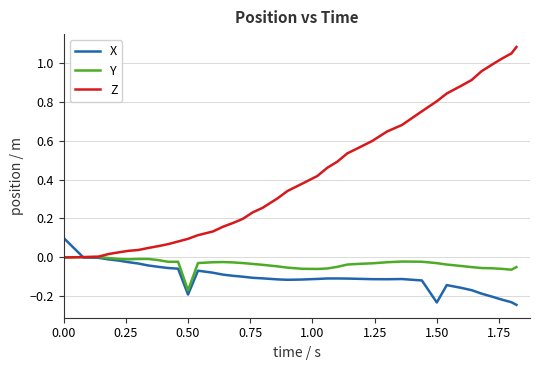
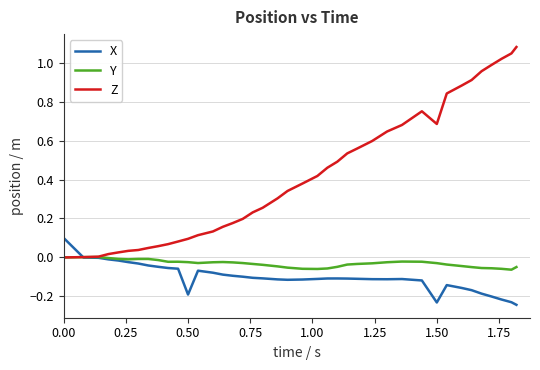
Y, 0.50: -0.17 -> -0.02
Z, 1.50: 0.80 -> 0.69
